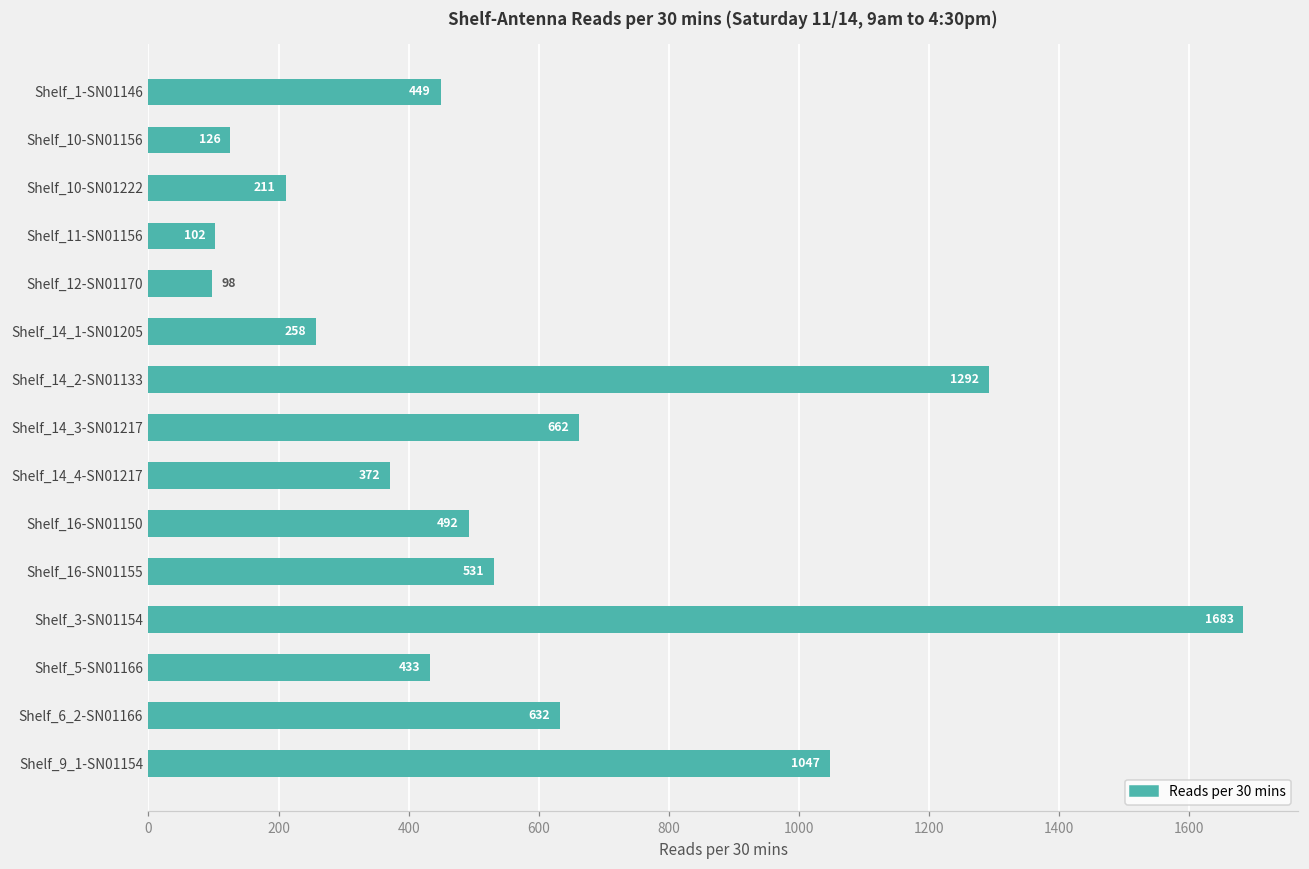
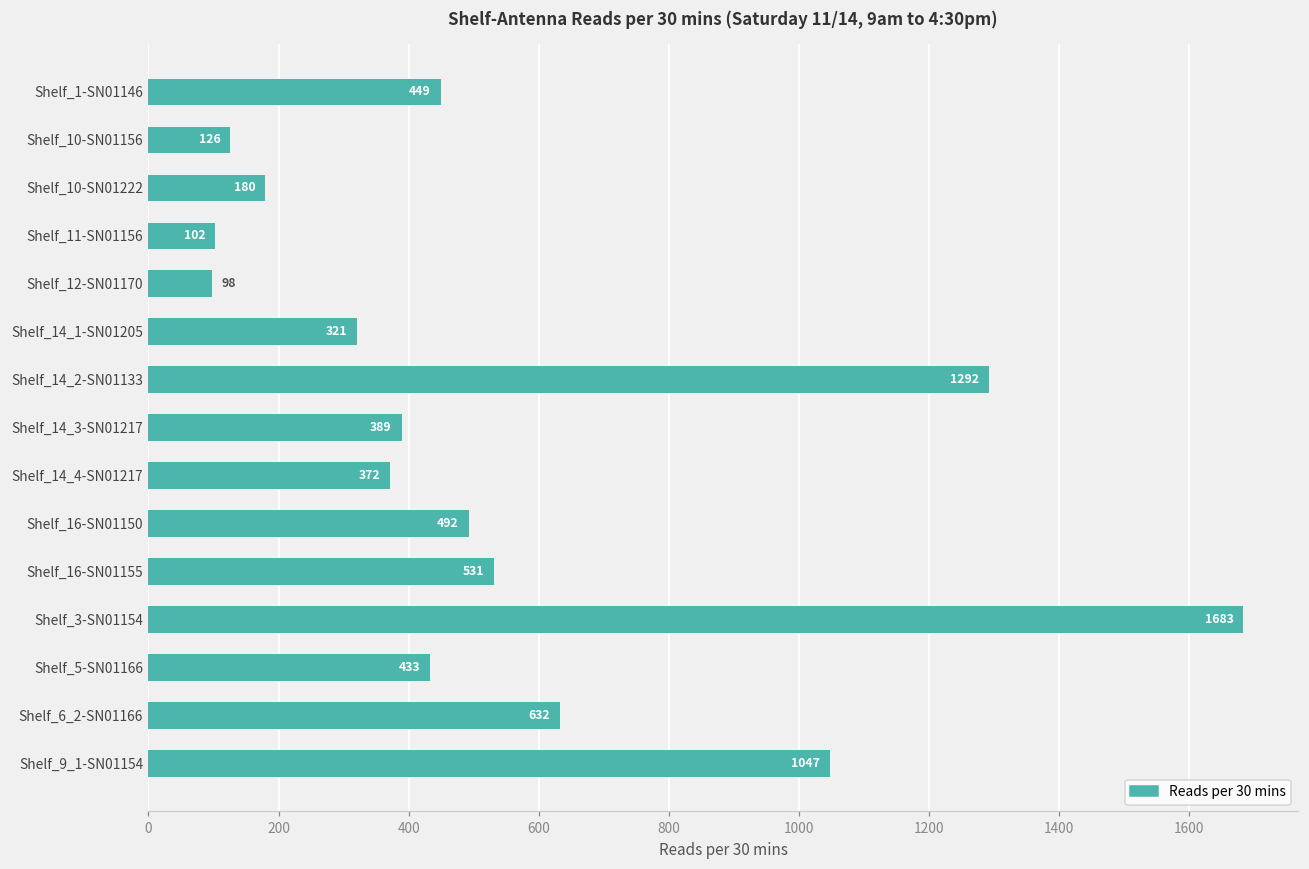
Shelf_10-SN01222: 211 -> 180
Shelf_14_1-SN01205: 258 -> 321
Shelf_14_3-SN01217: 662 -> 389
